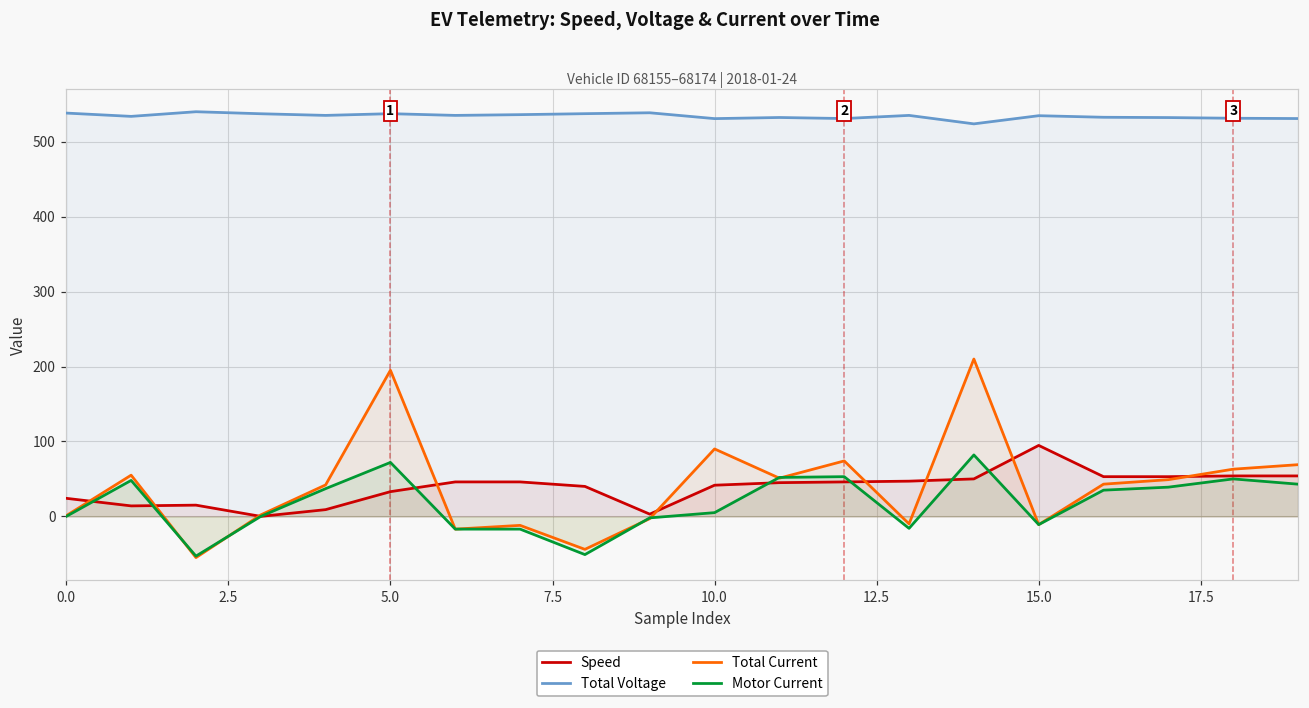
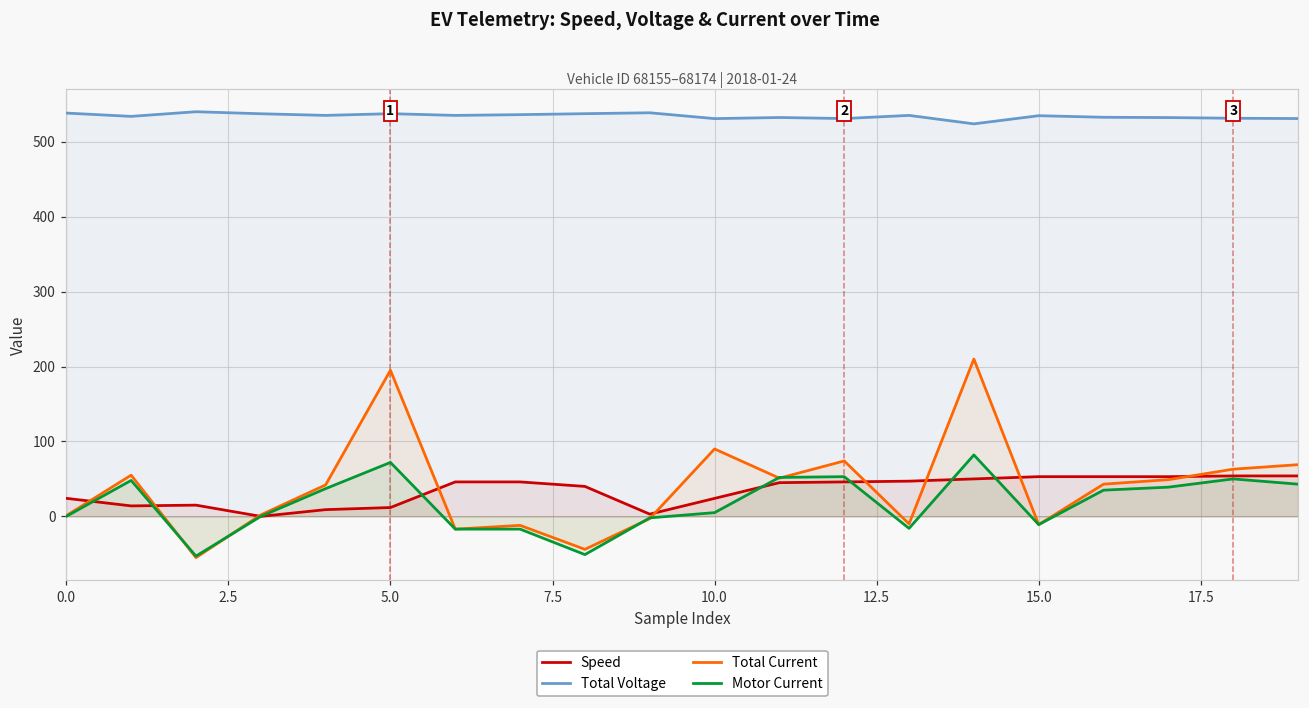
Speed, 5.0: 30 -> 10
Speed, 10.0: 40 -> 20
Speed, 15.0: 90 -> 50
